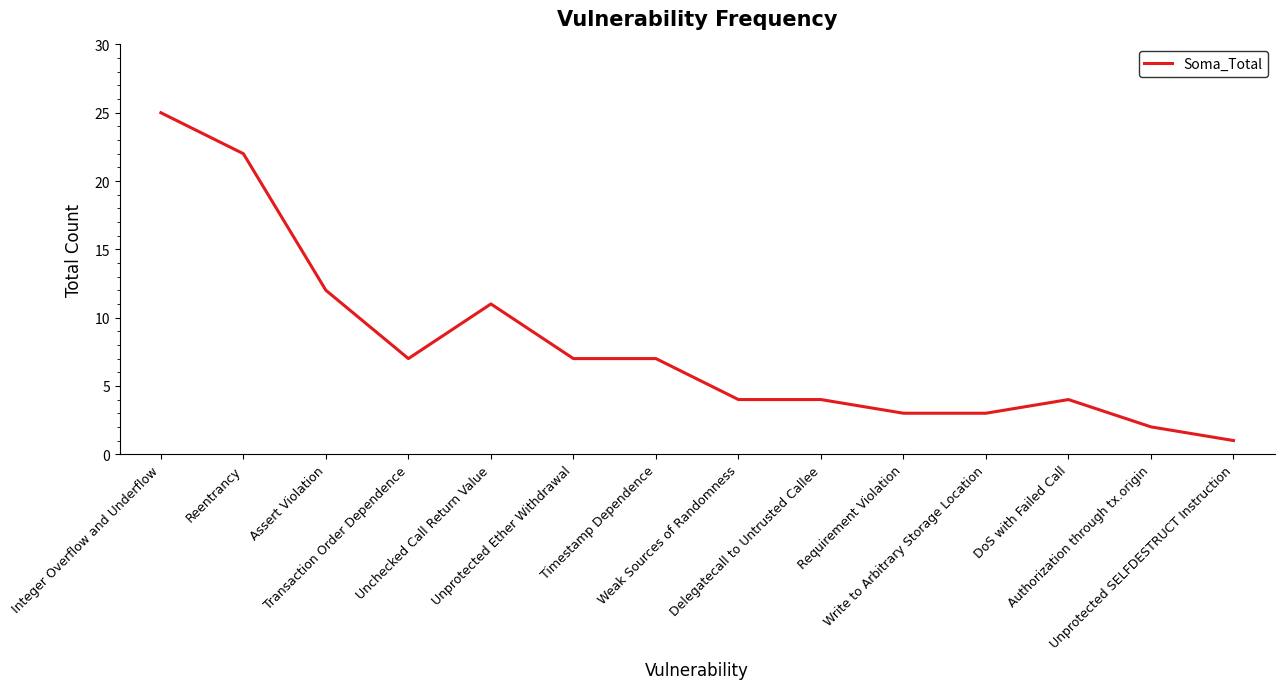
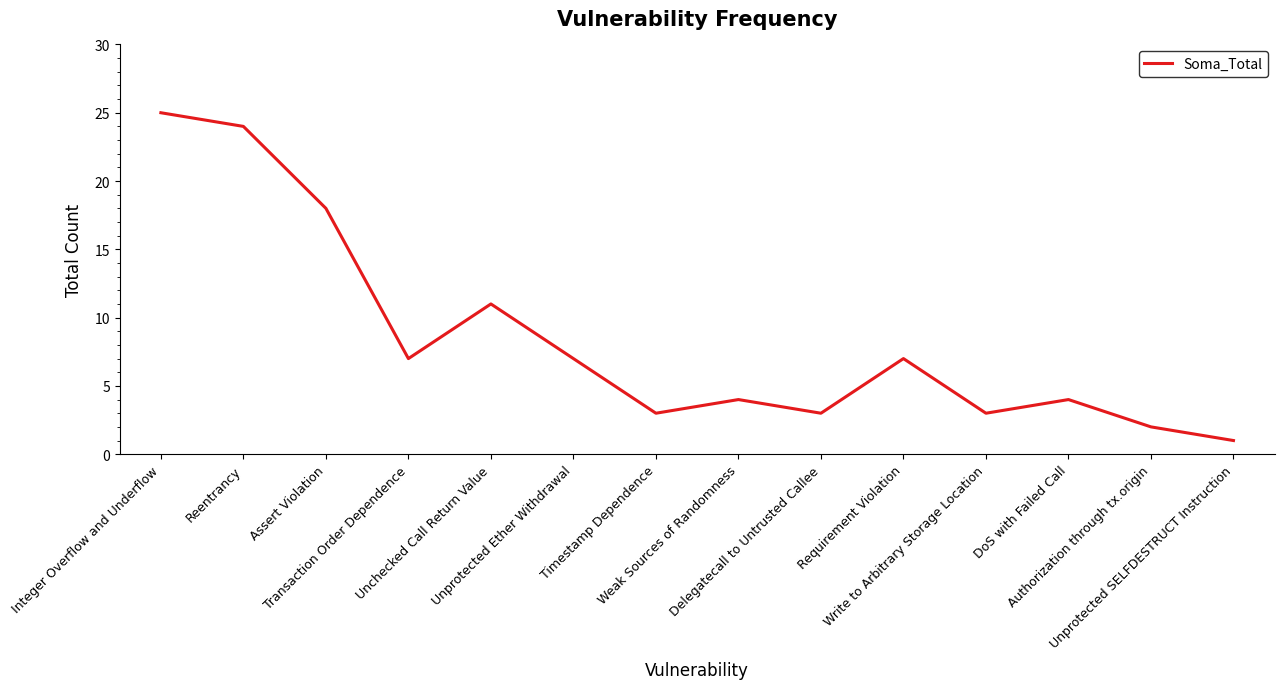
Reentrancy: 22 -> 24
Assert Violation: 12 -> 18
Timestamp Dependence: 7 -> 3
Delegatecall to Untrusted Callee: 4 -> 3
Requirement Violation: 3 -> 7
